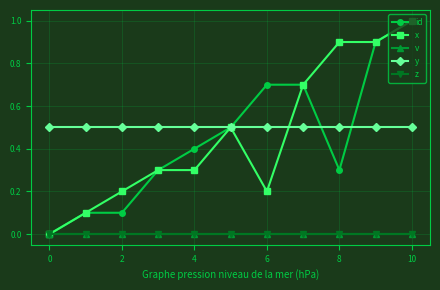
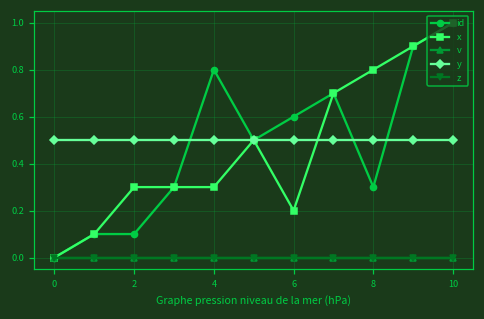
x, 2: 0.2 -> 0.3
id, 4: 0.4 -> 0.8
id, 6: 0.7 -> 0.6
x, 8: 0.9 -> 0.8
